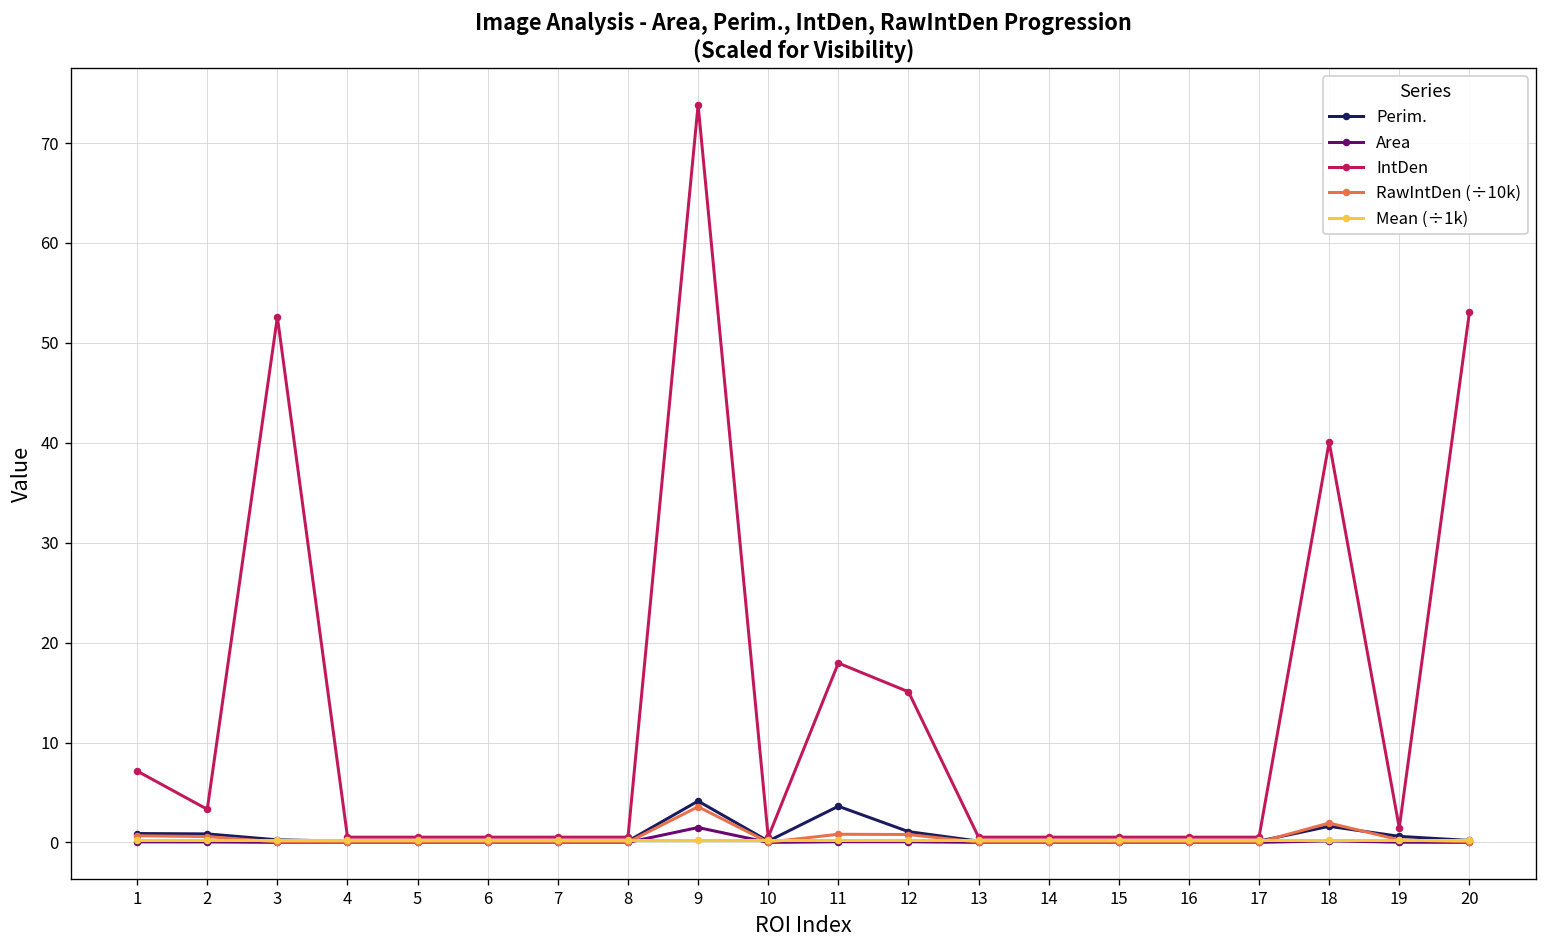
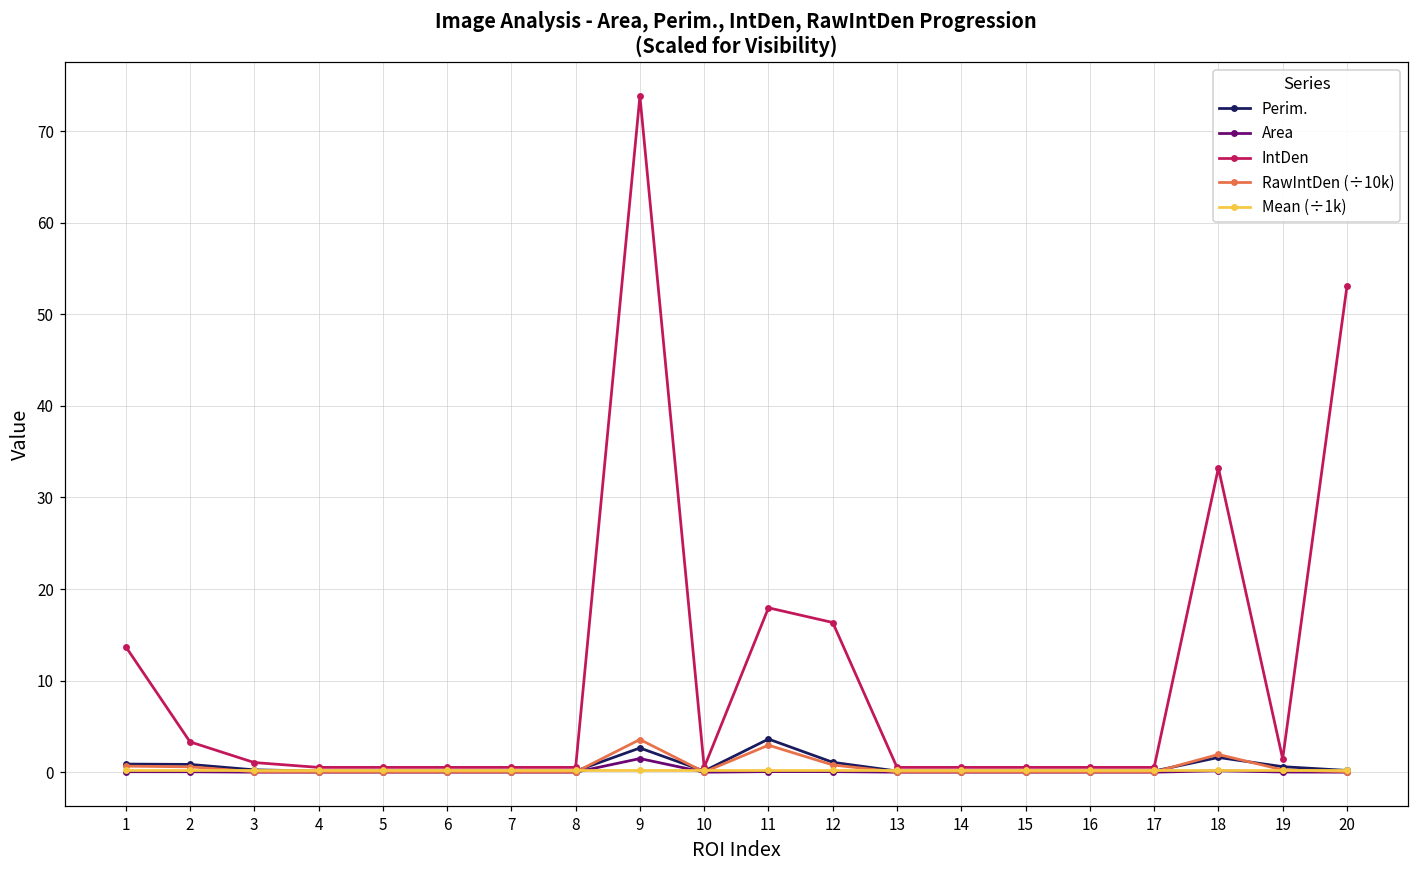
IntDen, 1: 7 -> 14
IntDen, 3: 53 -> 1
Perim., 9: 4 -> 3
RawIntDen (÷10k), 11: 1 -> 3
IntDen, 12: 15 -> 16
IntDen, 18: 40 -> 33
